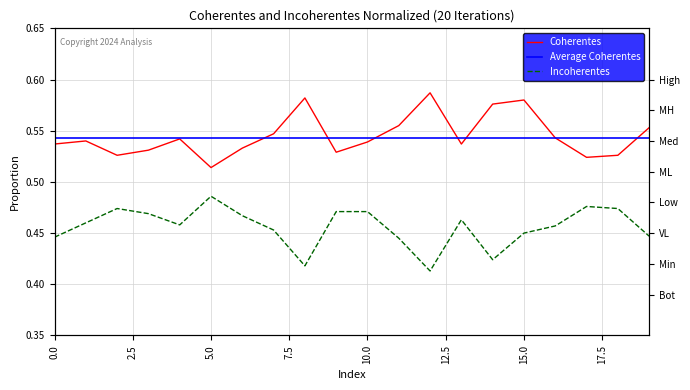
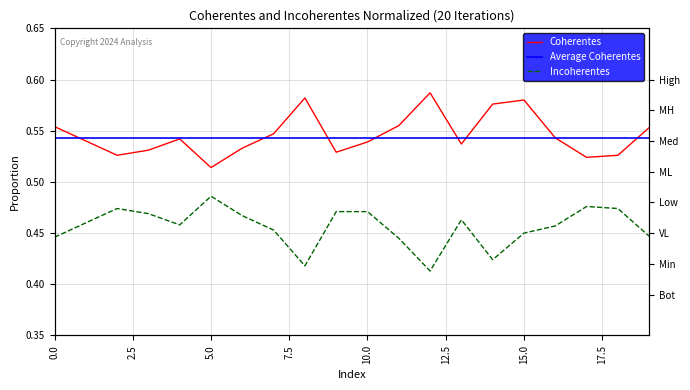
Coherentes, 0.0: 0.537 -> 0.554
